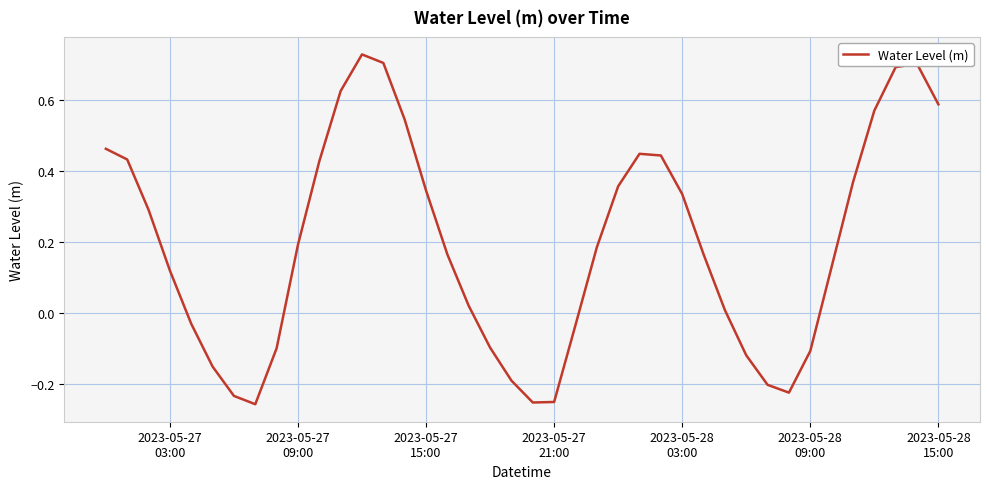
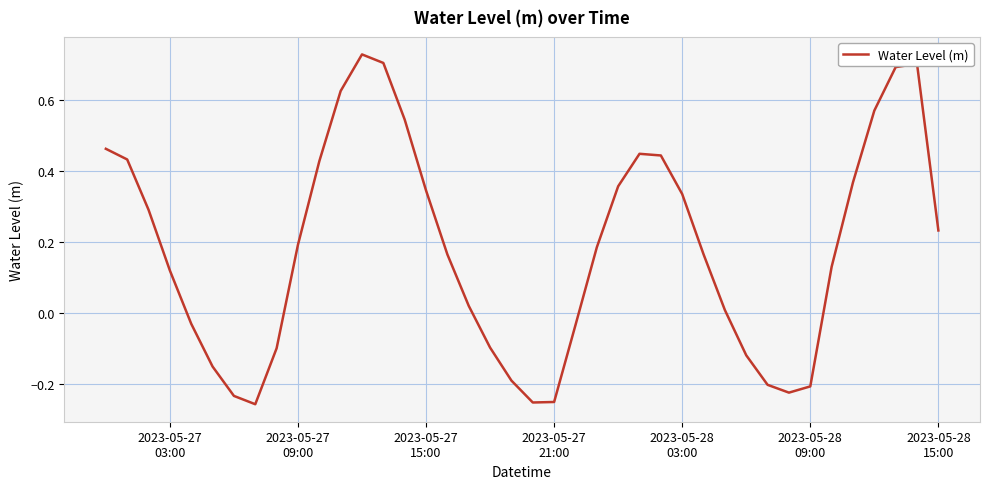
2023-05-28 09:00: -0.11 -> -0.21
2023-05-28 15:00: 0.59 -> 0.23
